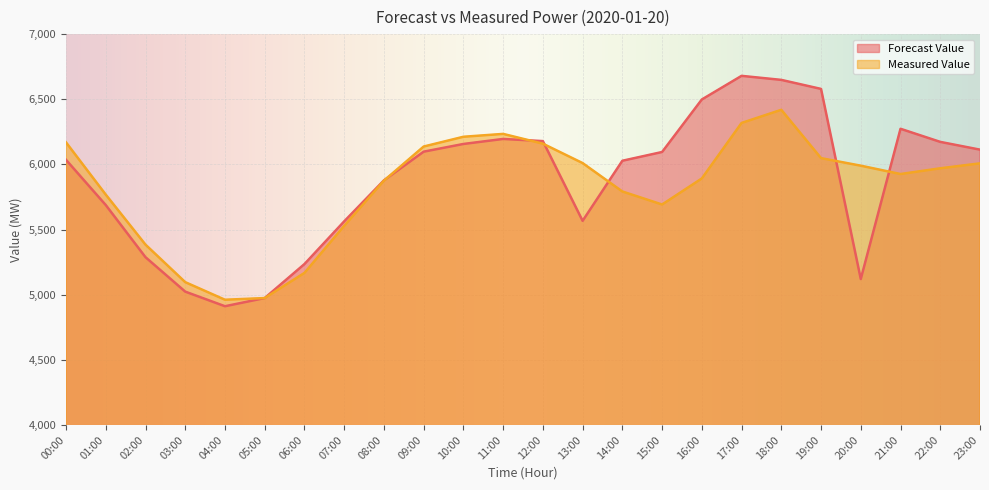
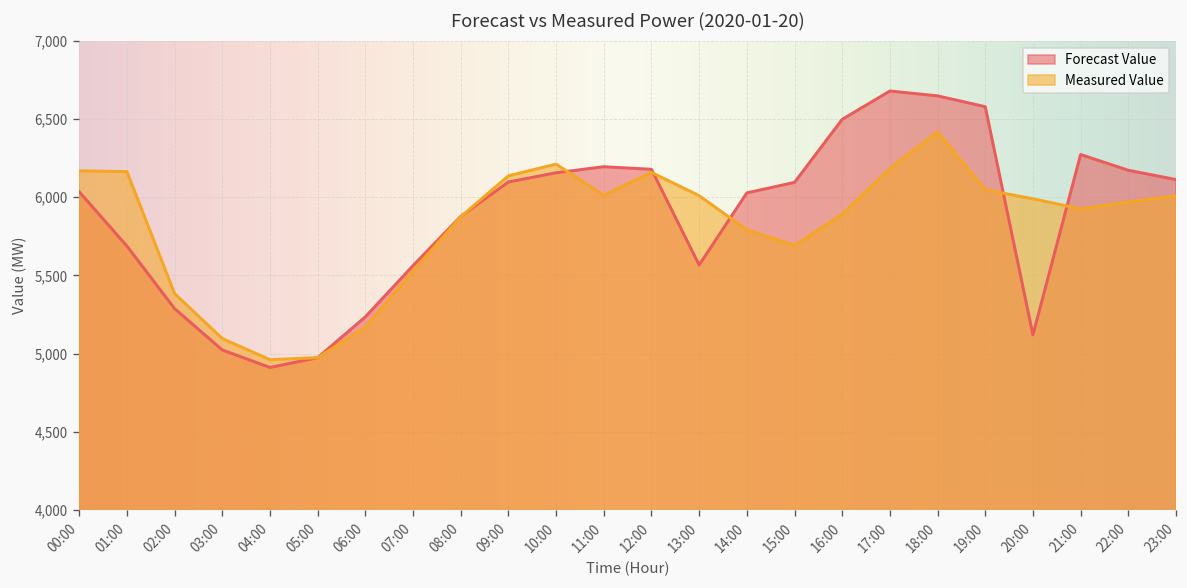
Measured Value, 01:00: 5,770 -> 6,160
Measured Value, 11:00: 6,230 -> 6,010
Measured Value, 17:00: 6,320 -> 6,180
